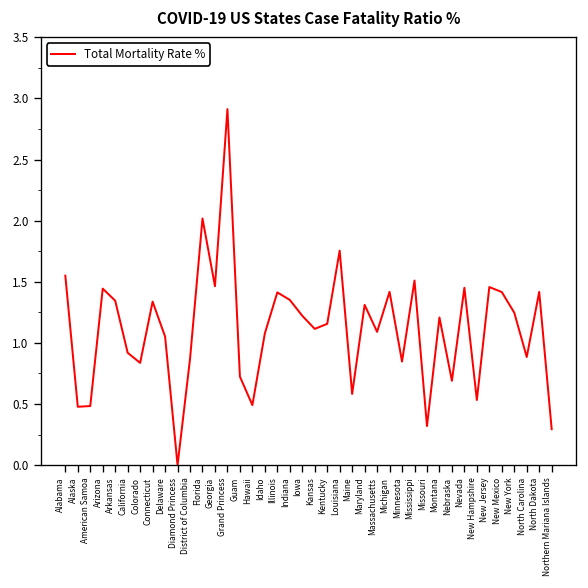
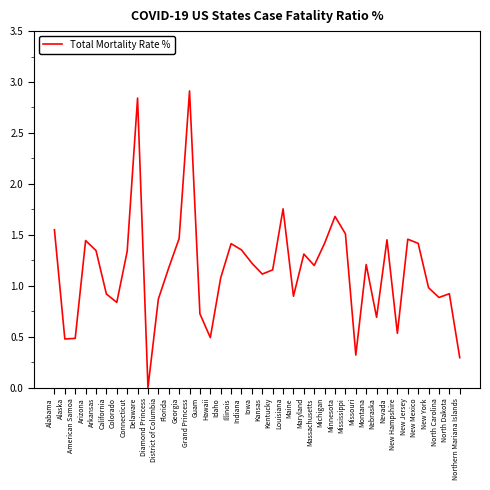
Delaware: 1.05 -> 2.84
Florida: 2.02 -> 1.18
Maine: 0.58 -> 0.90
Massachusetts: 1.09 -> 1.20
Minnesota: 0.85 -> 1.68
New York: 1.25 -> 0.98
North Dakota: 1.42 -> 0.92
